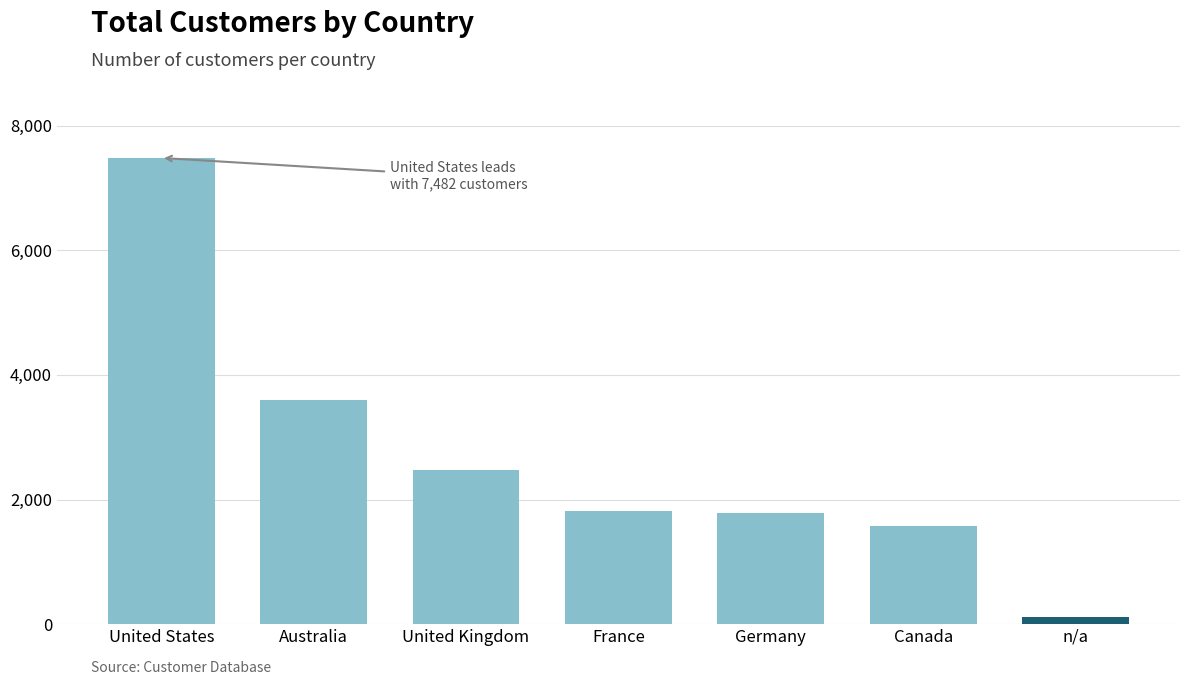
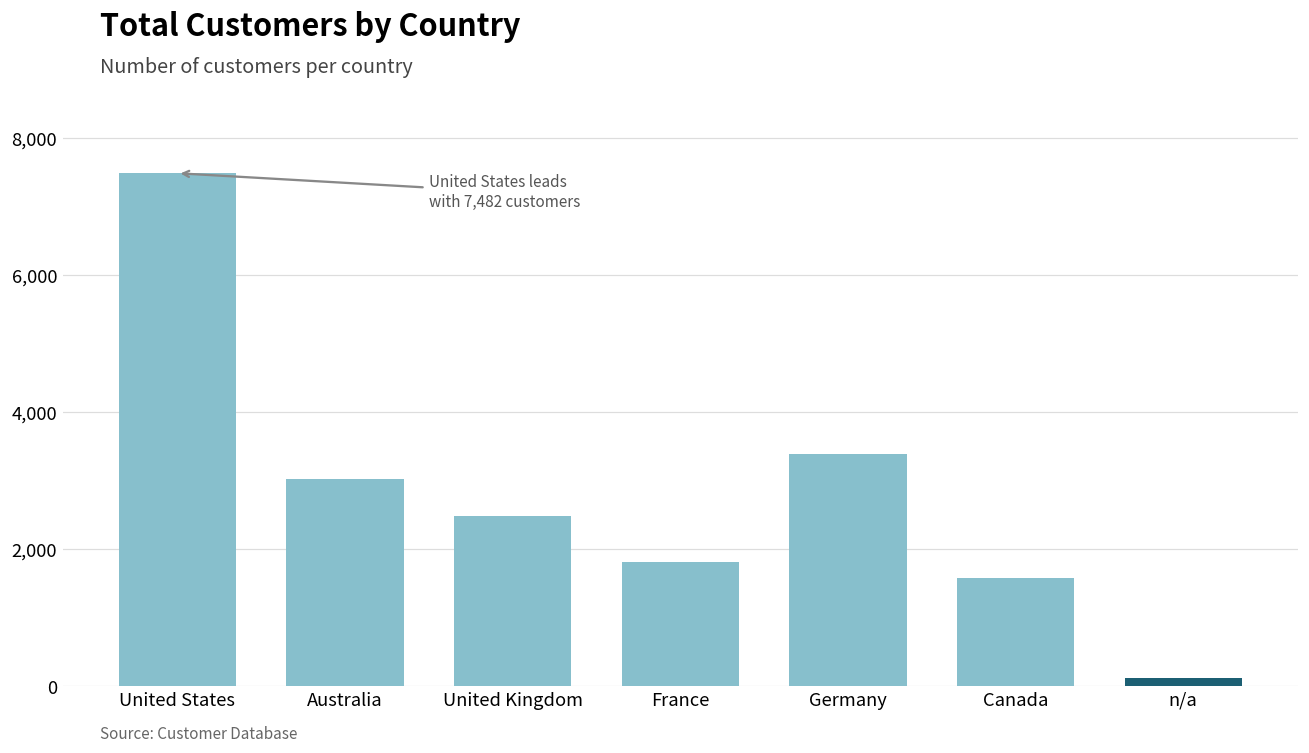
Australia: 3,600 -> 3,000
Germany: 1,800 -> 3,400
